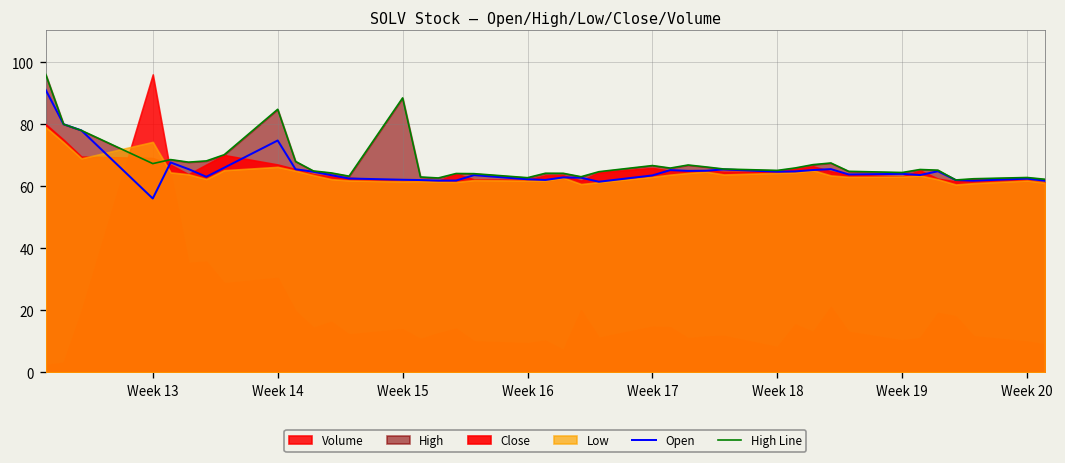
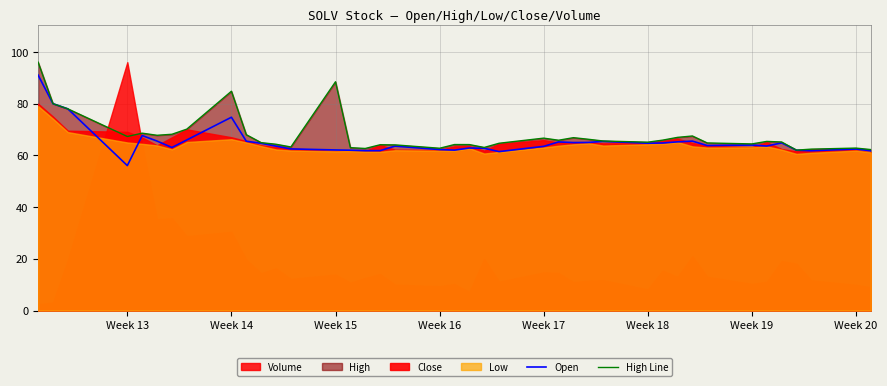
Low, Week 13: 74 -> 65
